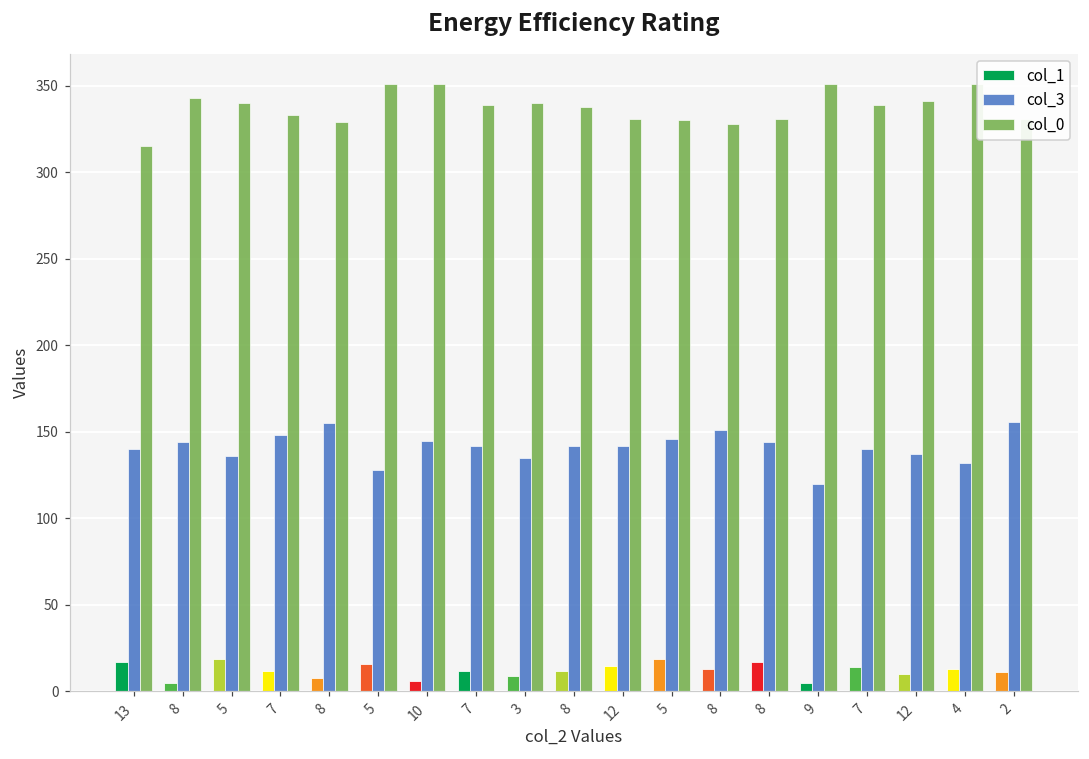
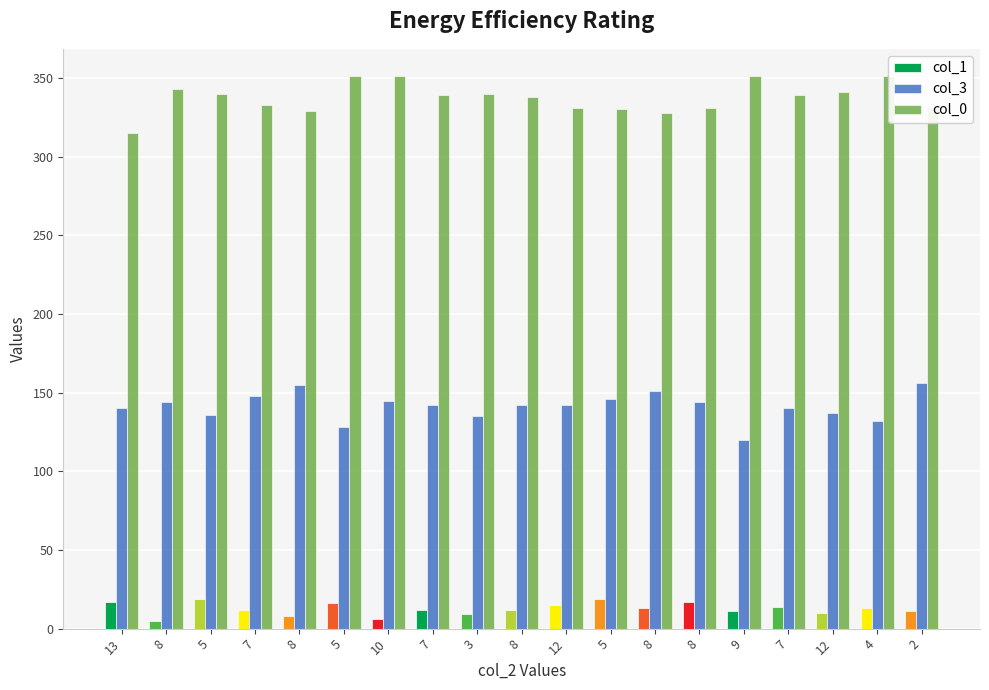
col_1, 9: 5 -> 11
